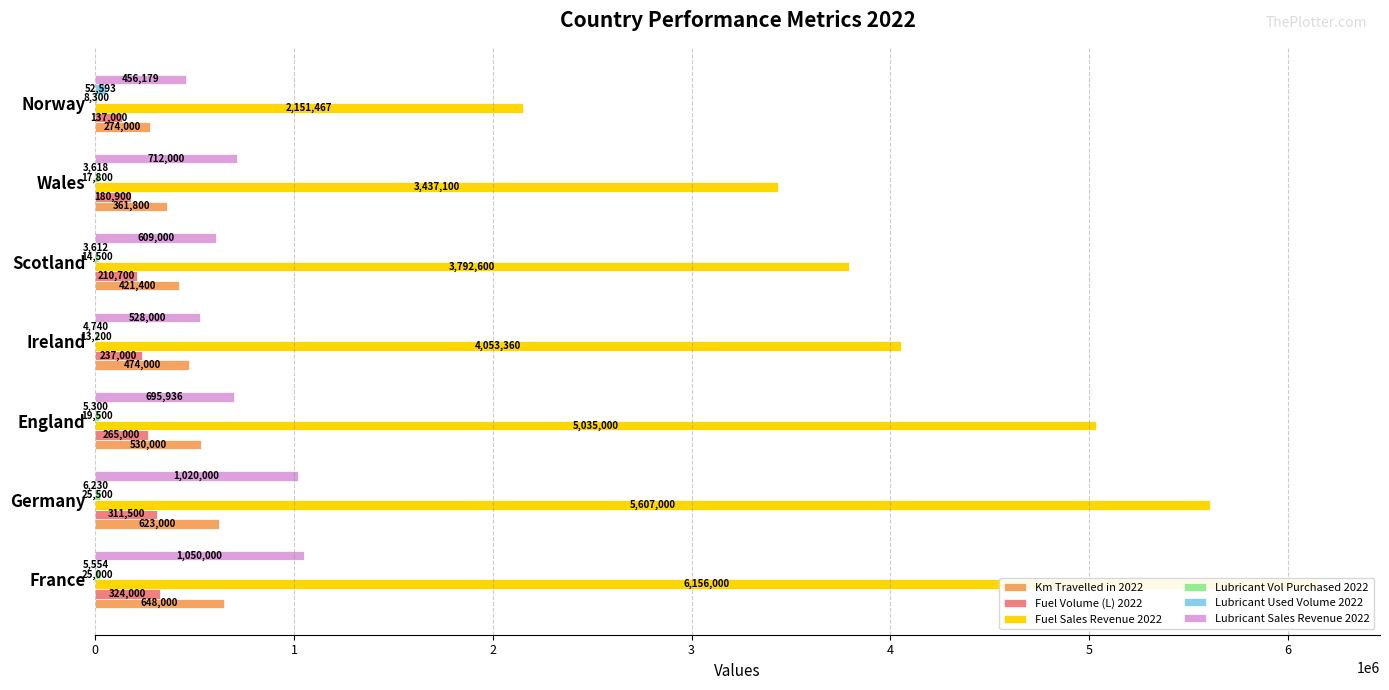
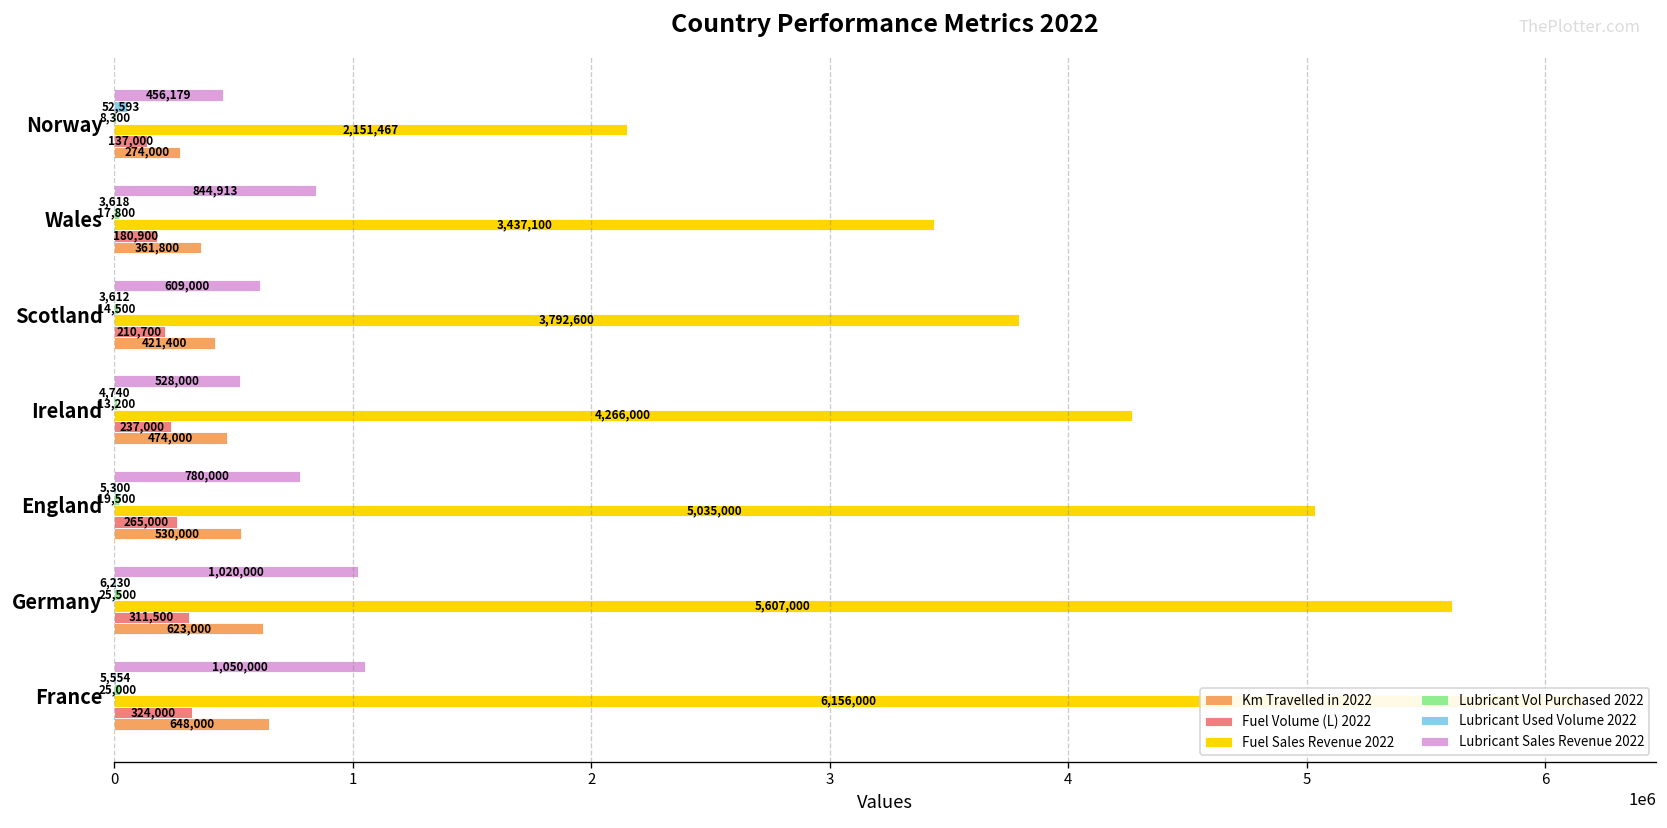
Lubricant Sales Revenue 2022, Wales: 712,000 -> 844,913
Fuel Sales Revenue 2022, Ireland: 4,053,360 -> 4,266,000
Lubricant Sales Revenue 2022, England: 695,936 -> 780,000
